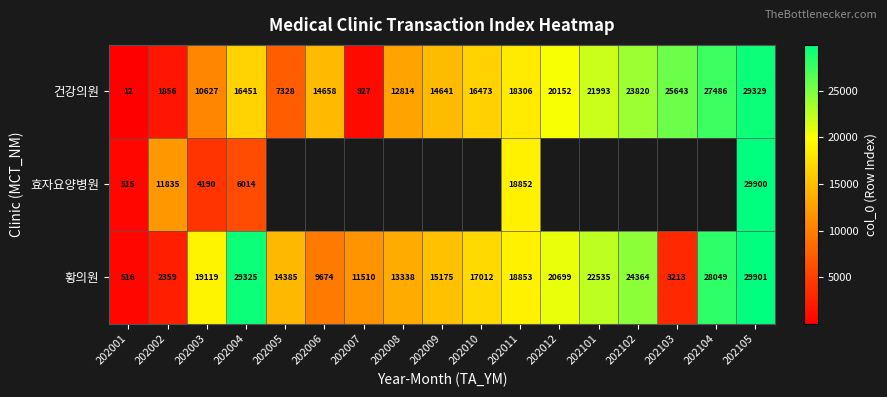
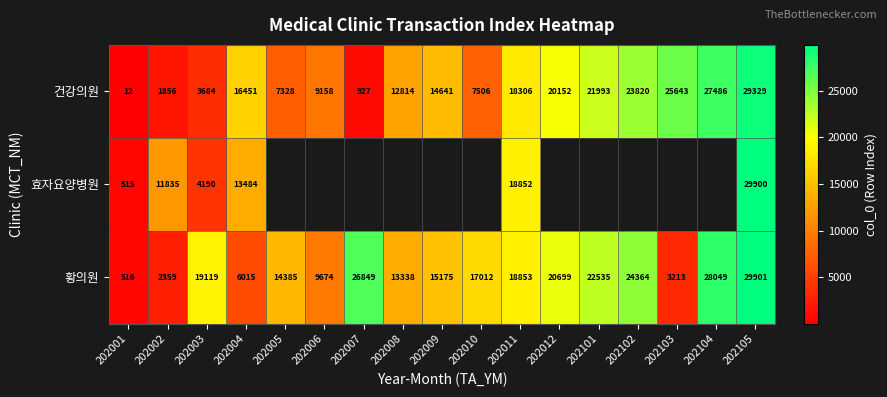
건강의원, 202003: 10627 -> 3684
건강의원, 202006: 14658 -> 9158
건강의원, 202010: 16473 -> 7506
효자요양병원, 202004: 6014 -> 13484
황의원, 202004: 29325 -> 6015
황의원, 202007: 11510 -> 26849
